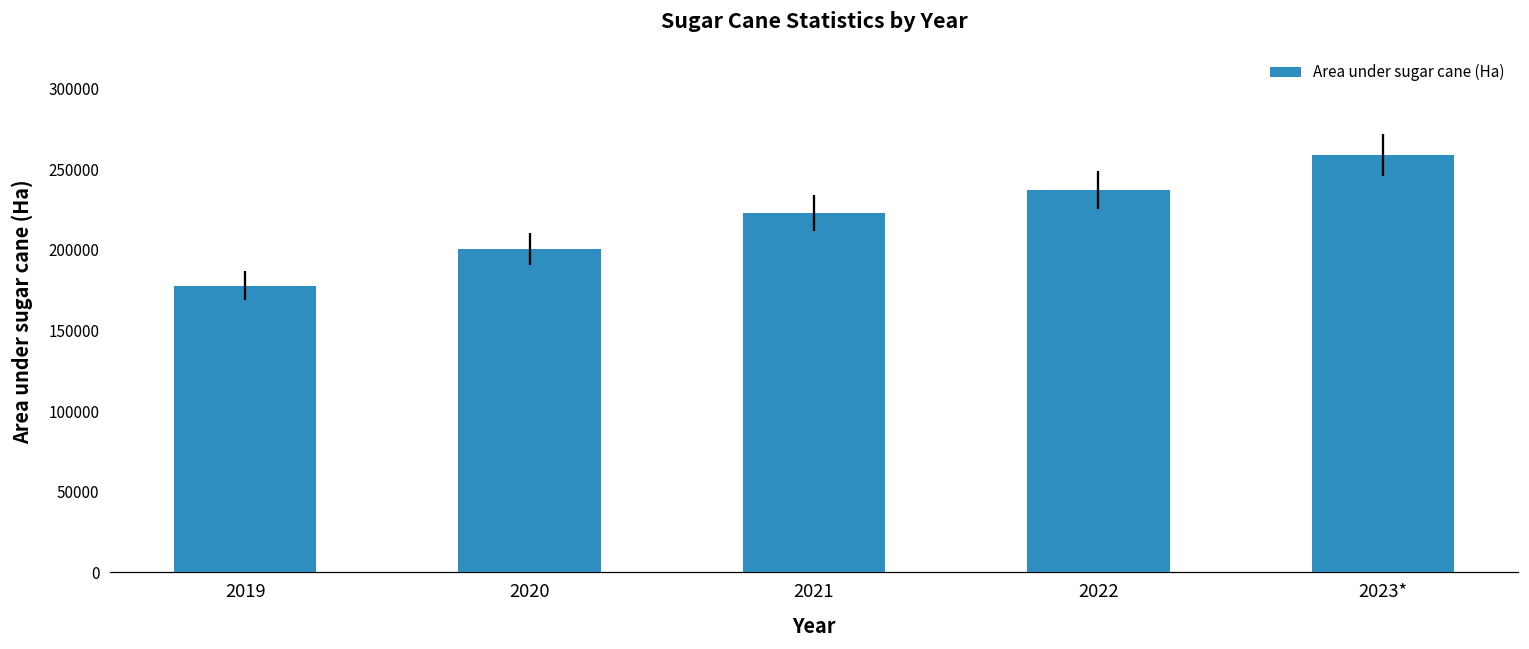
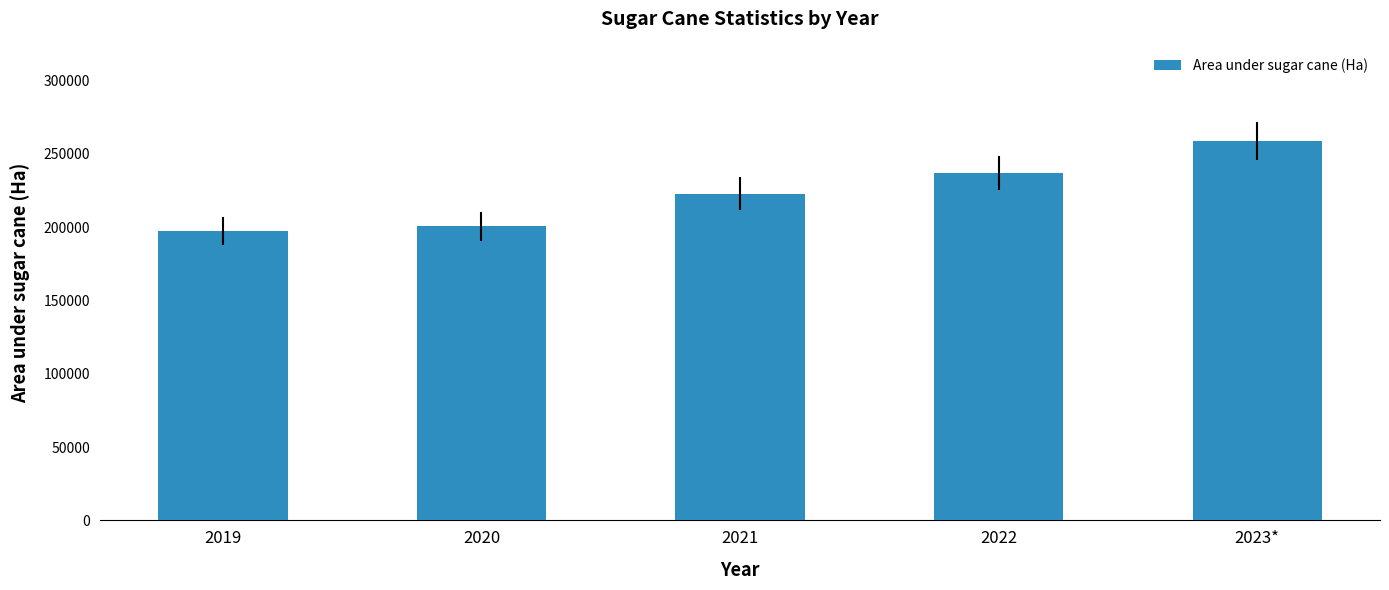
2019: 178000 -> 197000
